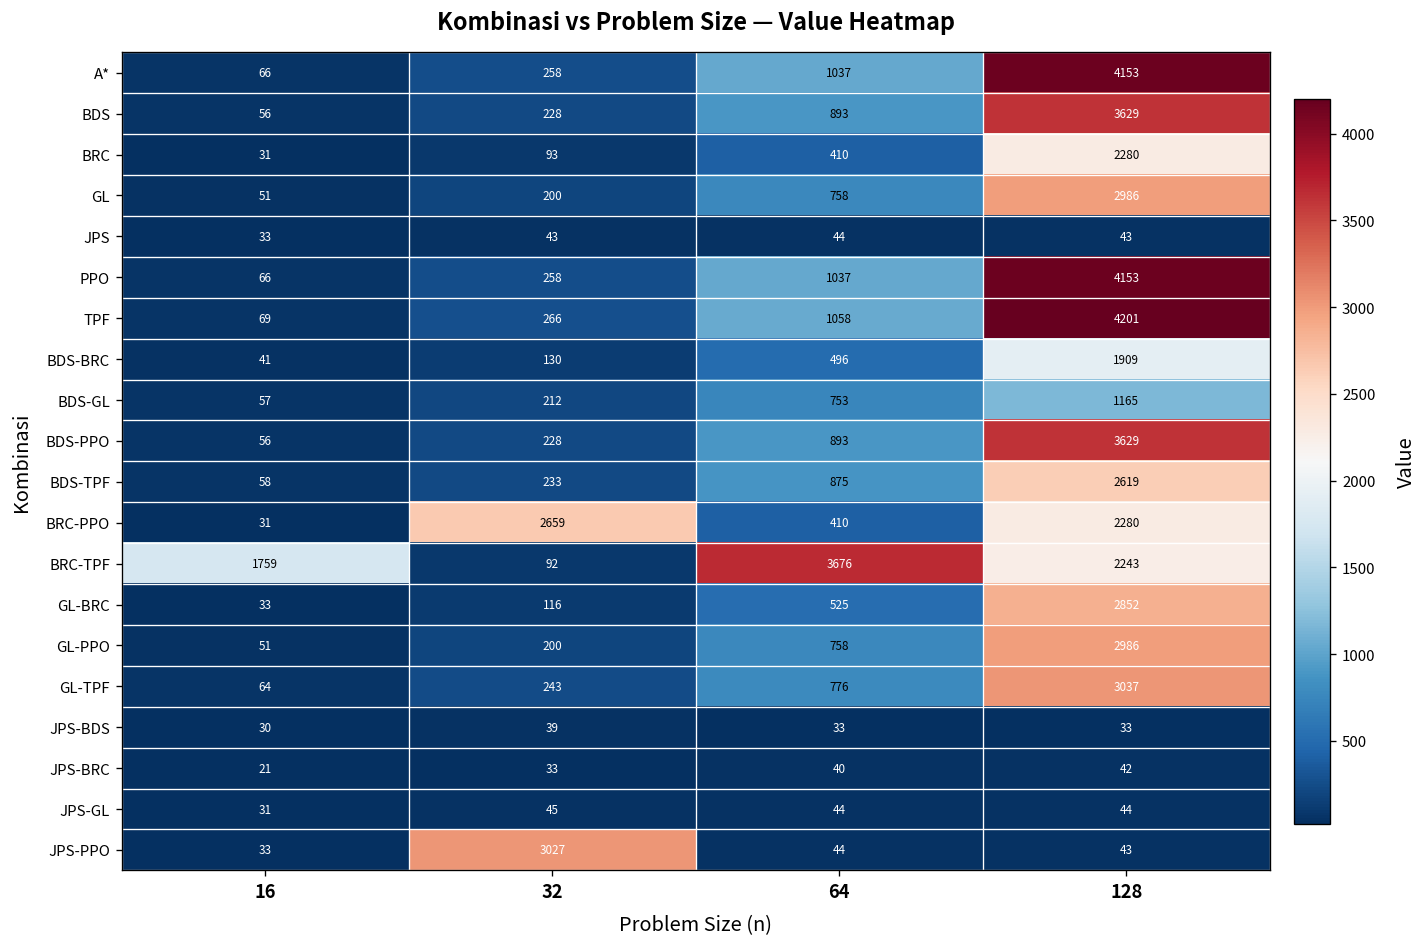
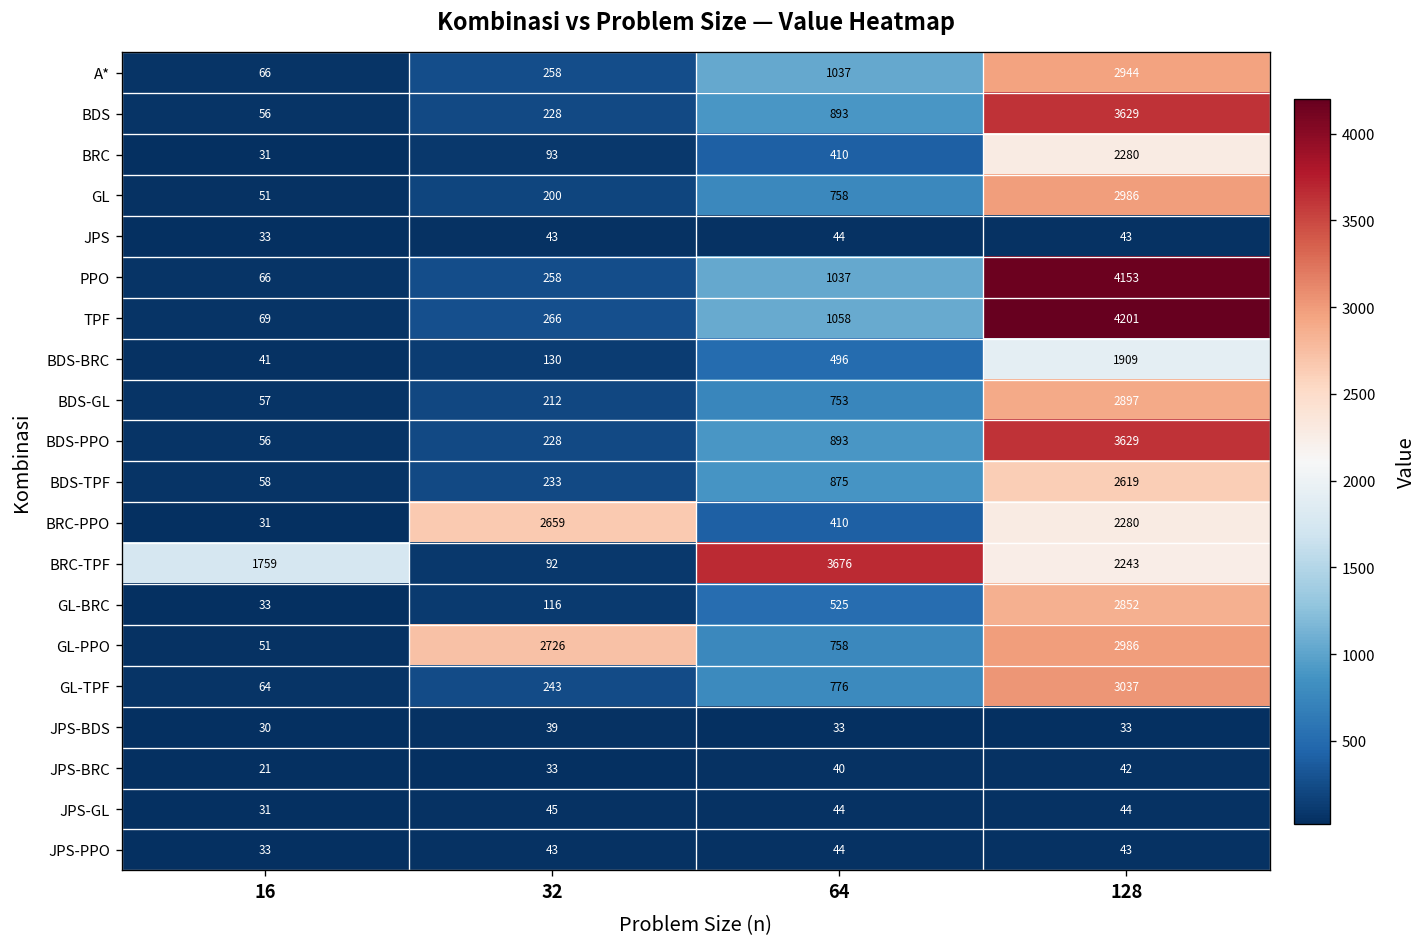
A*, 128: 4153 -> 2944
BDS-GL, 128: 1165 -> 2897
GL-PPO, 32: 200 -> 2726
JPS-PPO, 32: 3027 -> 43
